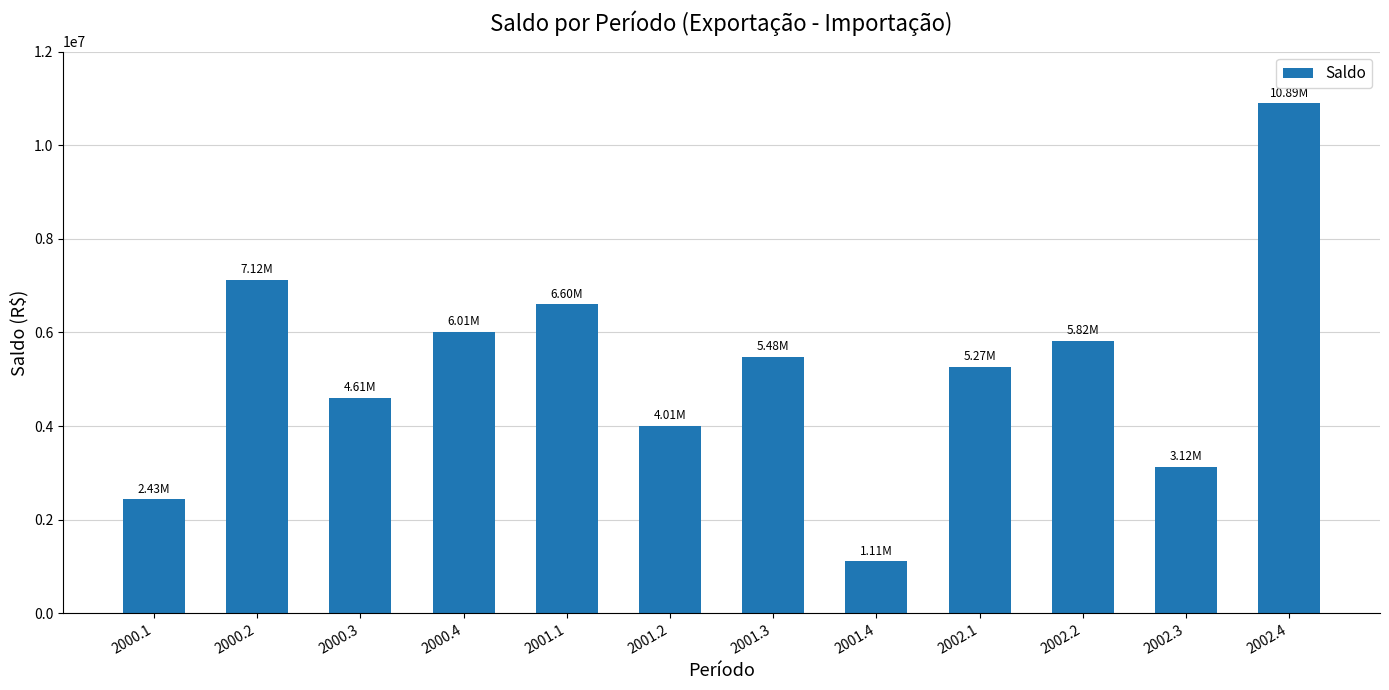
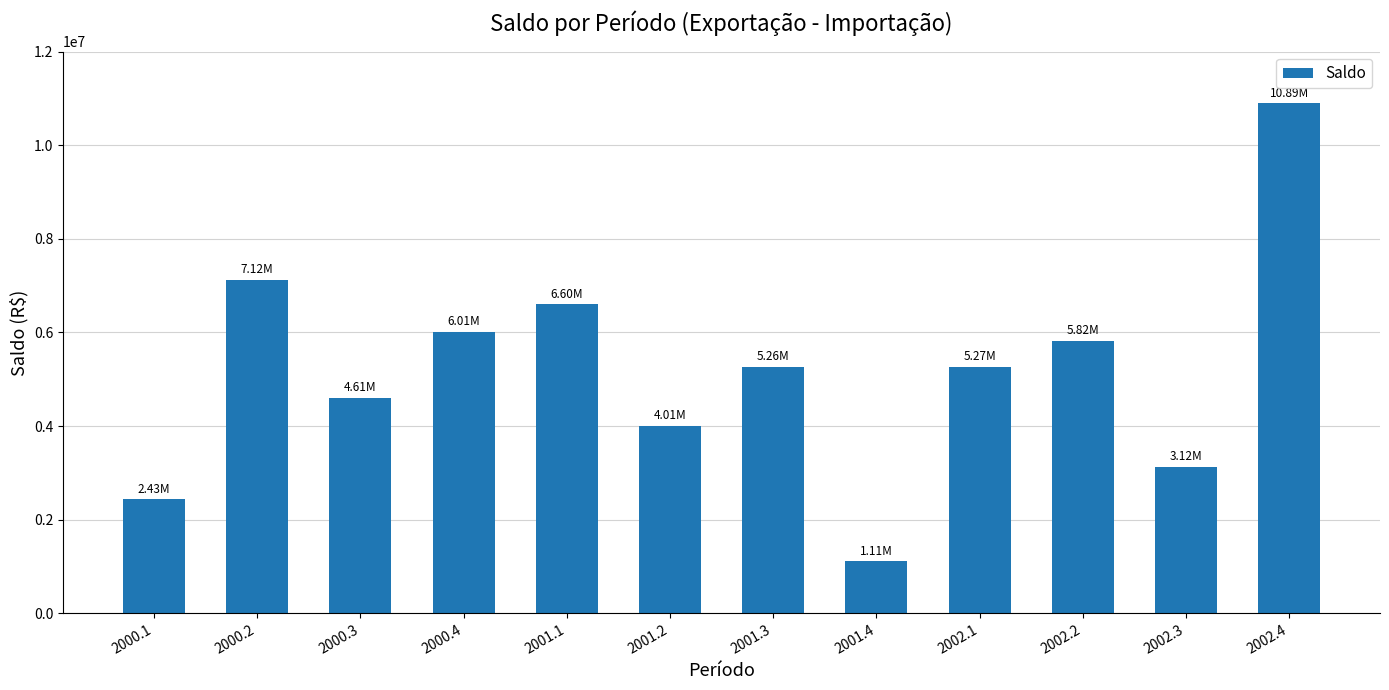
2001.3: 5.48M -> 5.26M
